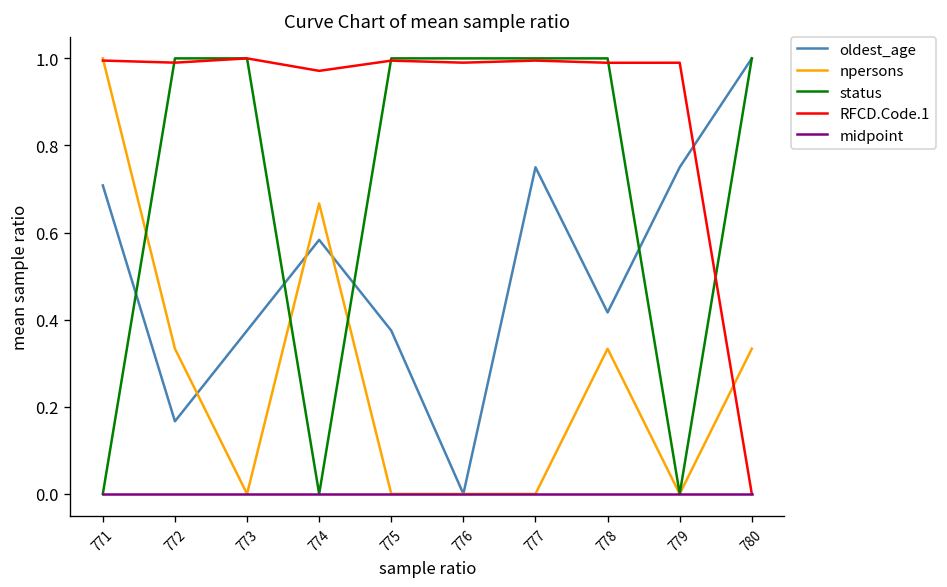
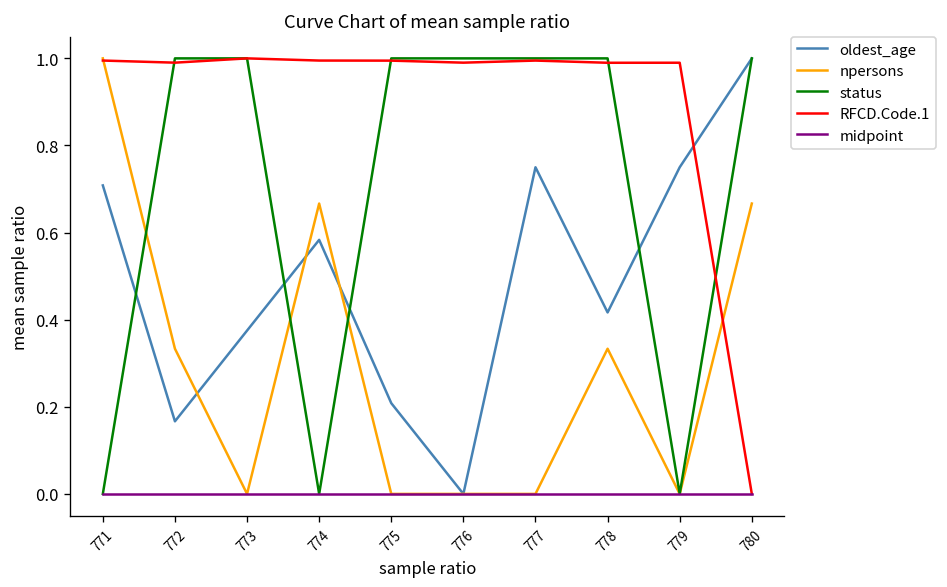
RFCD.Code.1, 774: 0.97 -> 1.00
oldest_age, 775: 0.38 -> 0.21
npersons, 780: 0.33 -> 0.67
